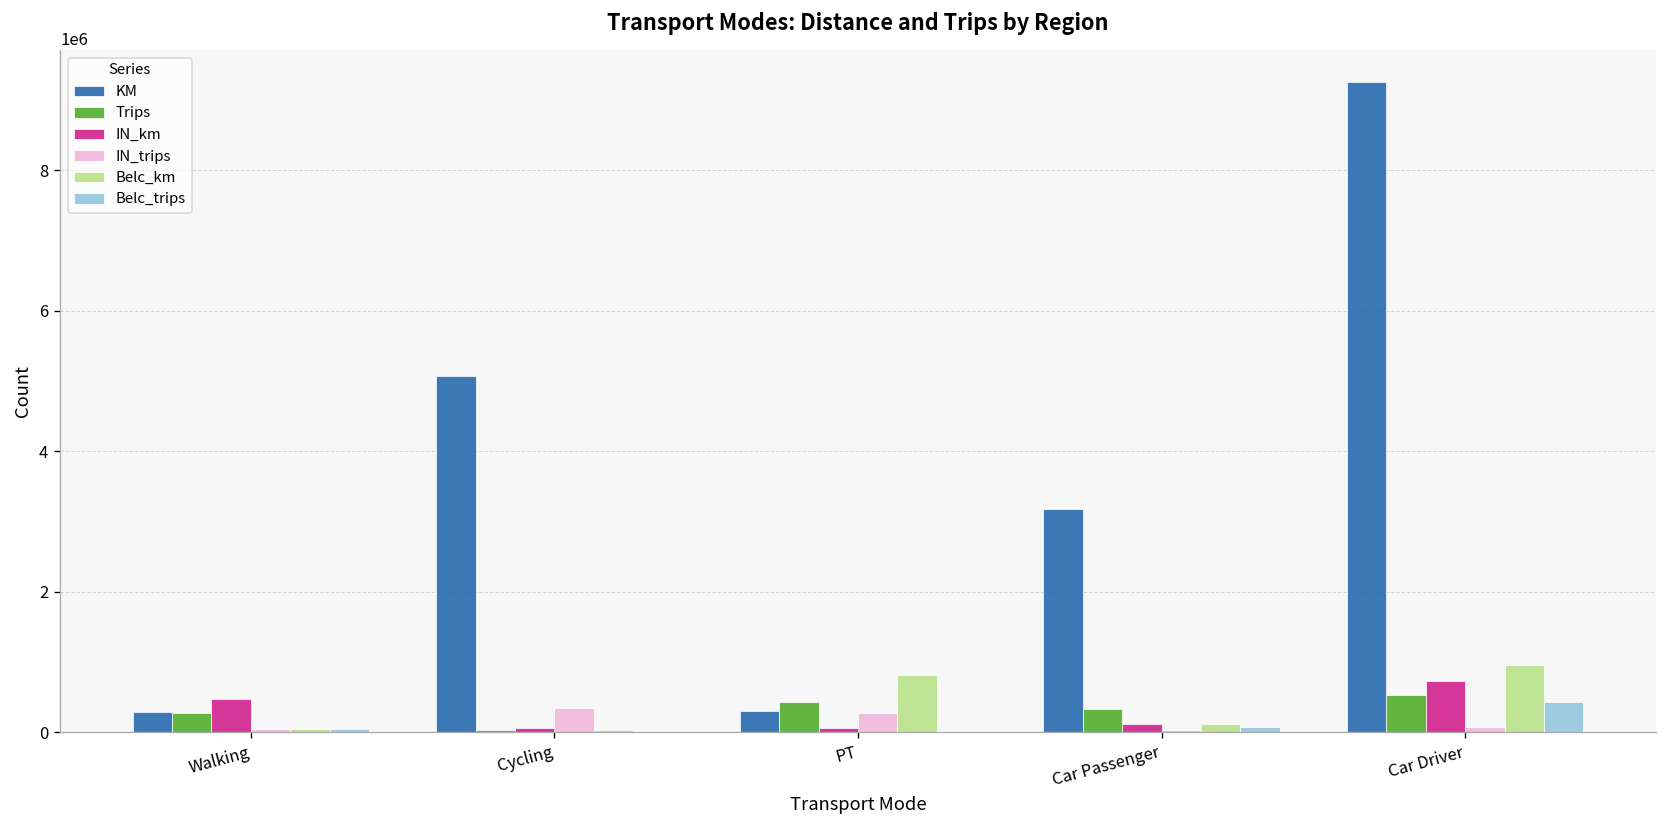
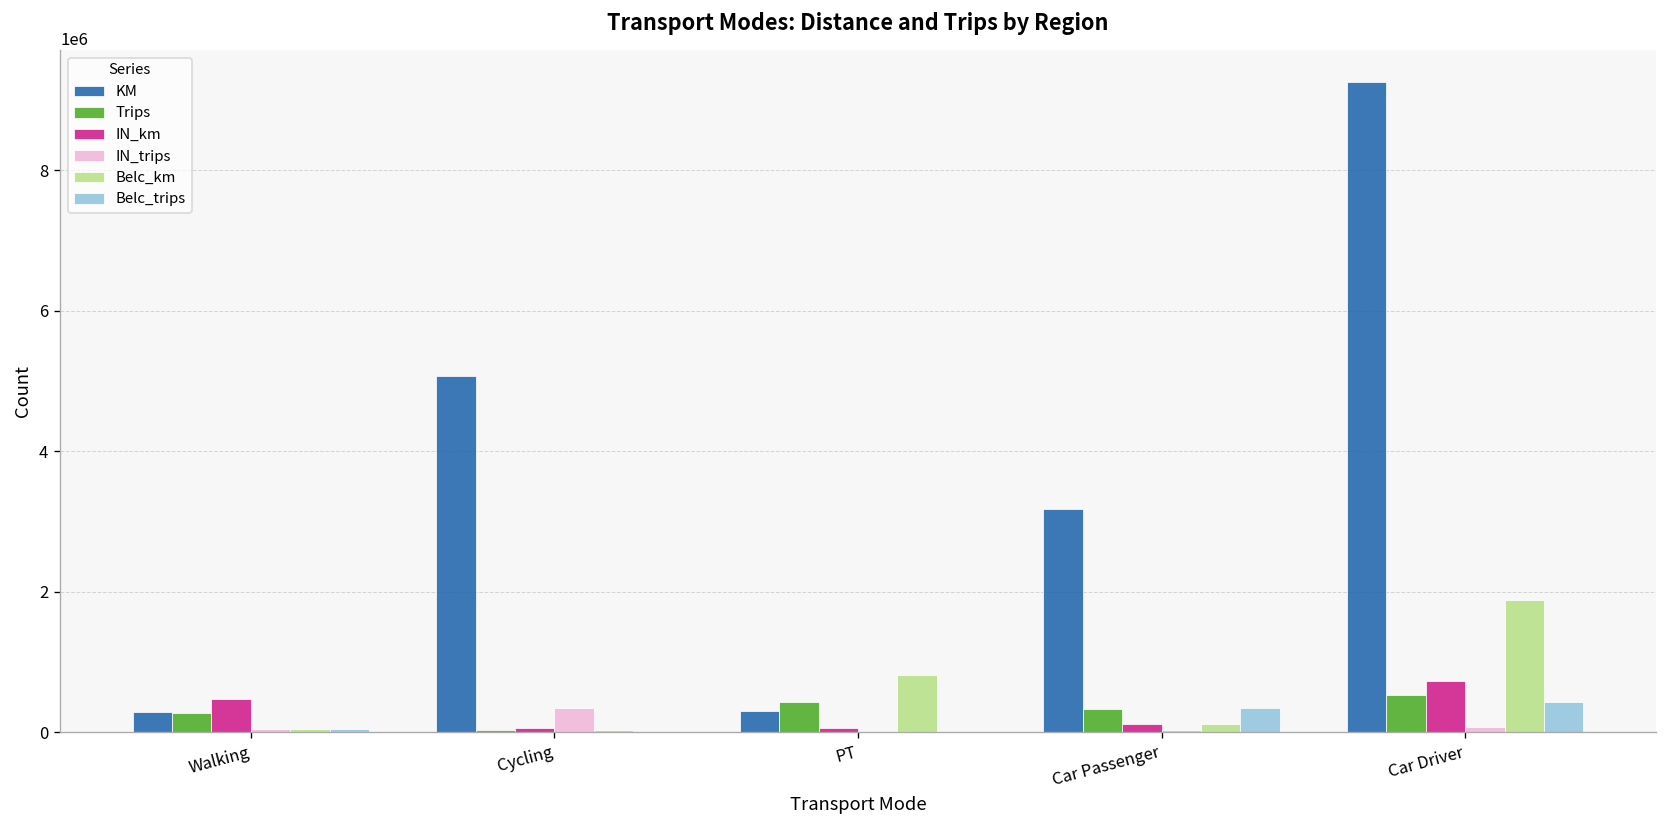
IN_trips, PT: 300000 -> 0
Belc_trips, Car Passenger: 100000 -> 400000
Belc_km, Car Driver: 1000000 -> 1900000
